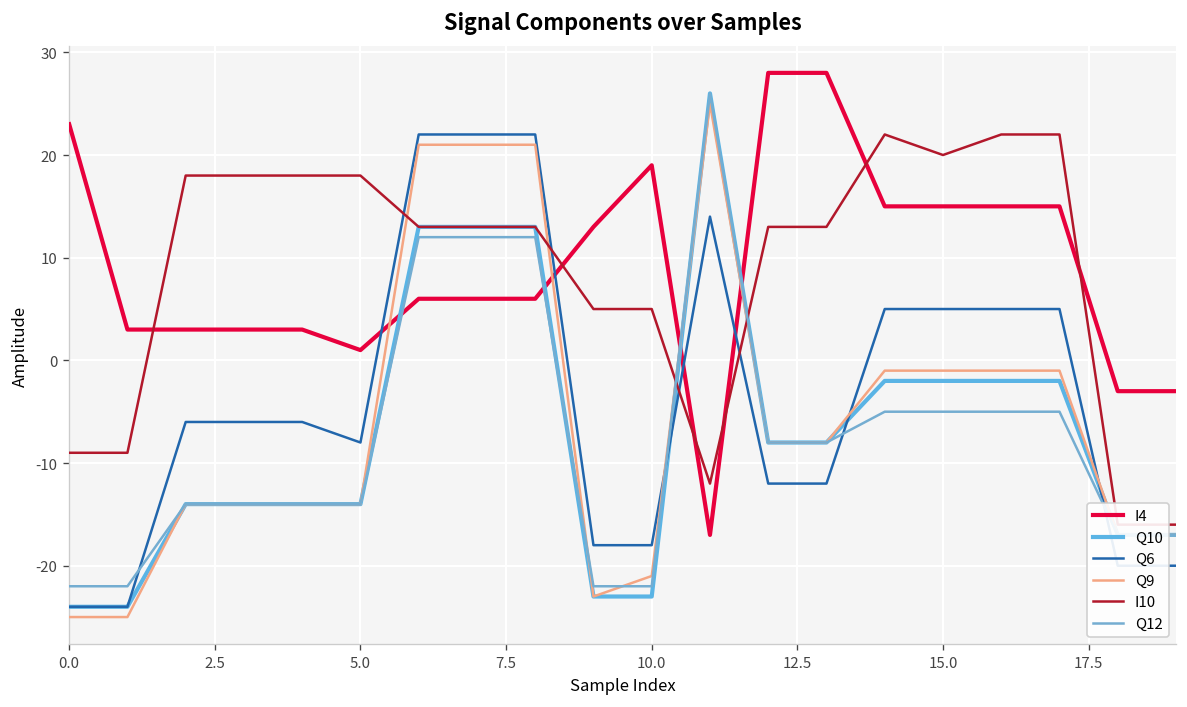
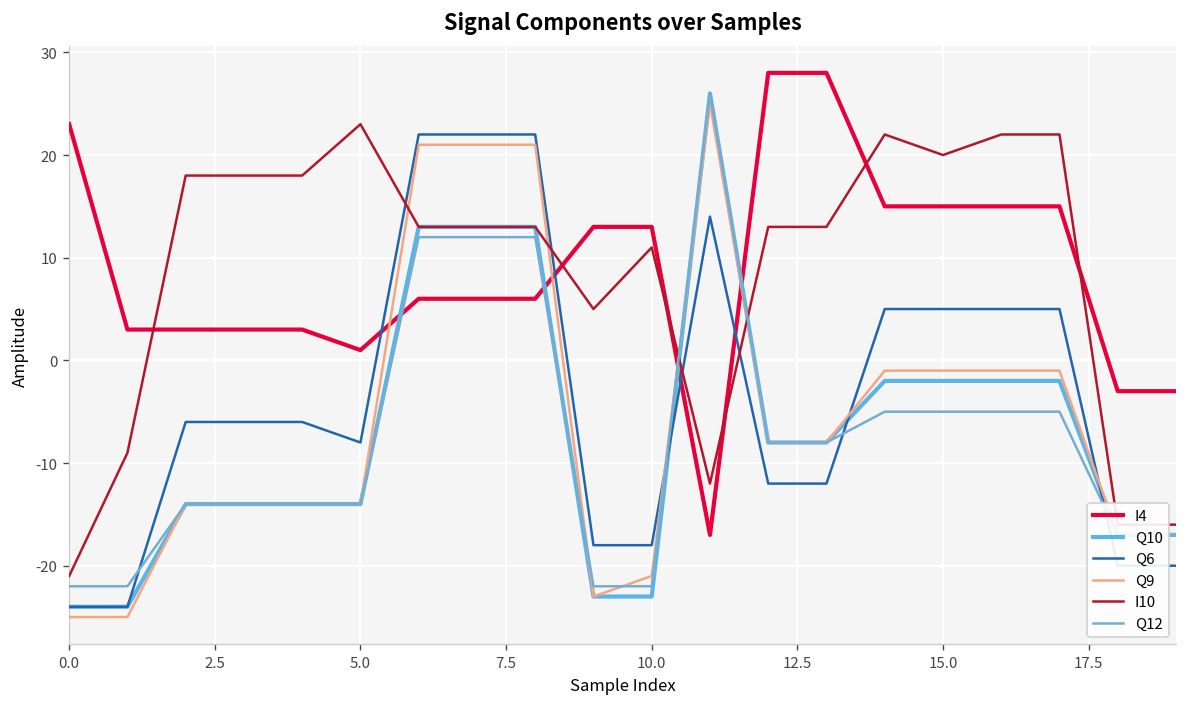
I10, 0.0: -9 -> -21
I10, 5.0: 18 -> 23
I4, 10.0: 19 -> 13
I10, 10.0: 5 -> 11
